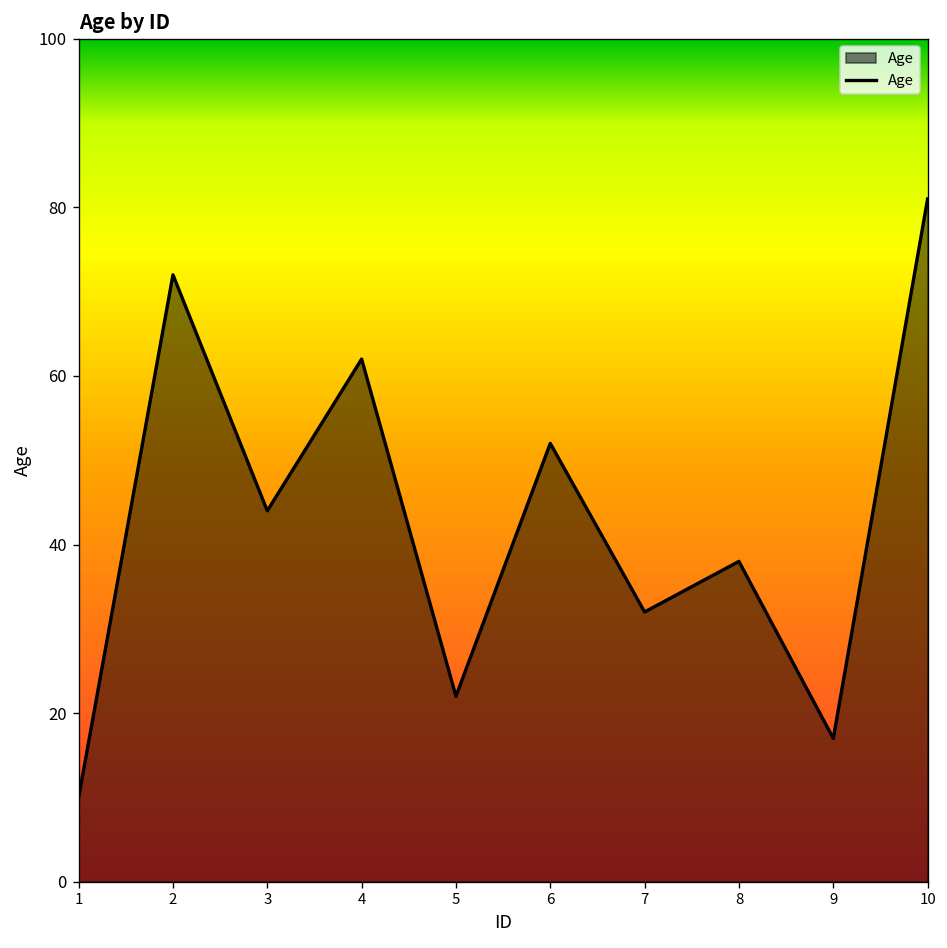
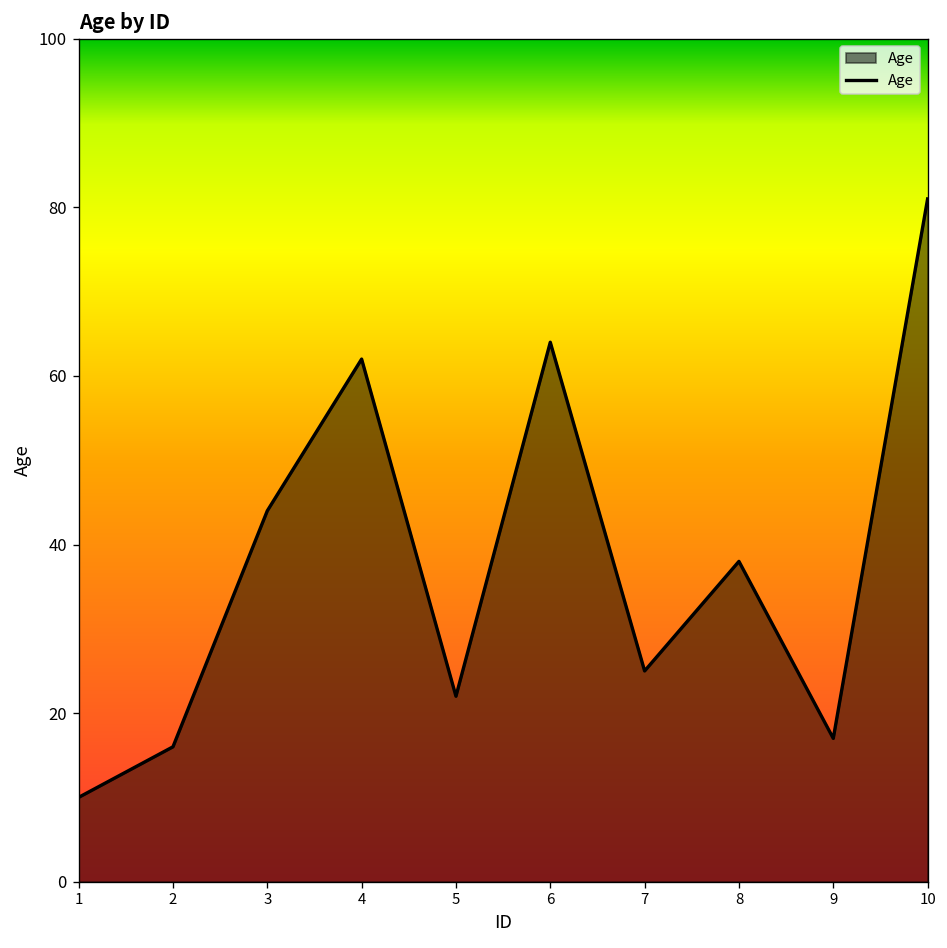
2: 72 -> 16
6: 52 -> 64
7: 32 -> 25
